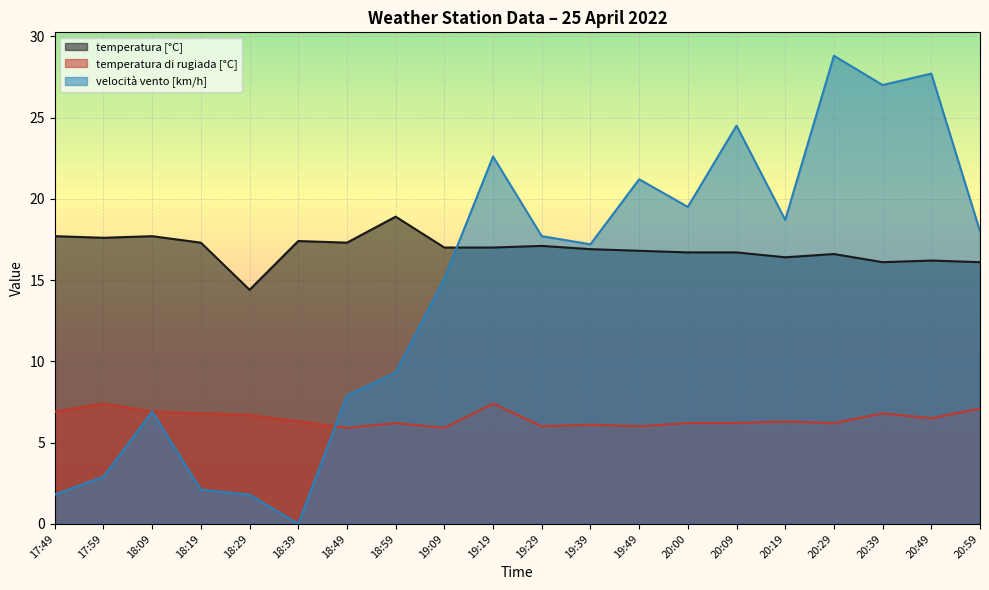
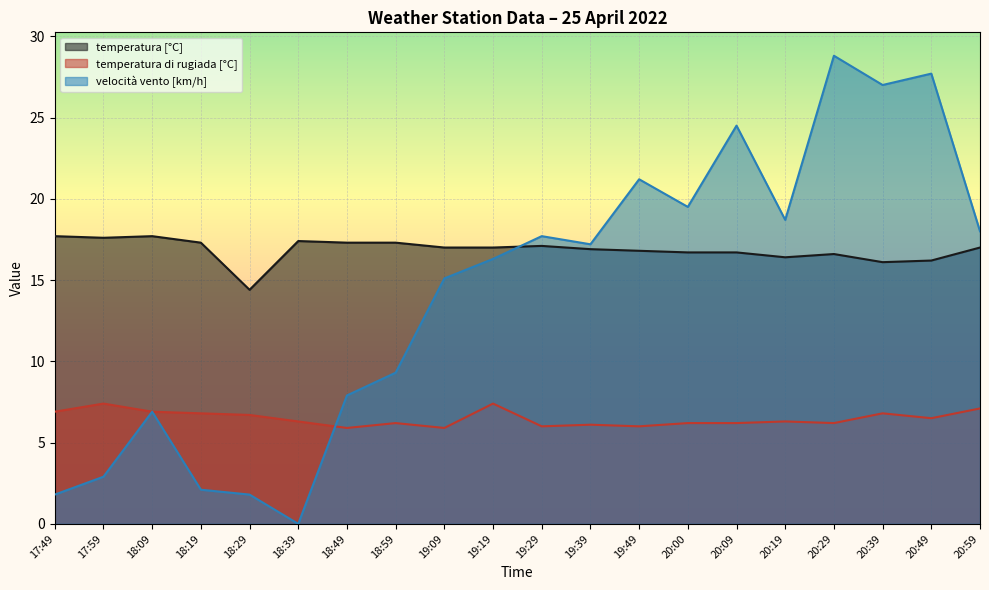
temperatura [°C], 18:59: 18.9 -> 17.3
velocità vento [km/h], 19:19: 22.6 -> 16.3
temperatura [°C], 20:59: 16.1 -> 17.0
